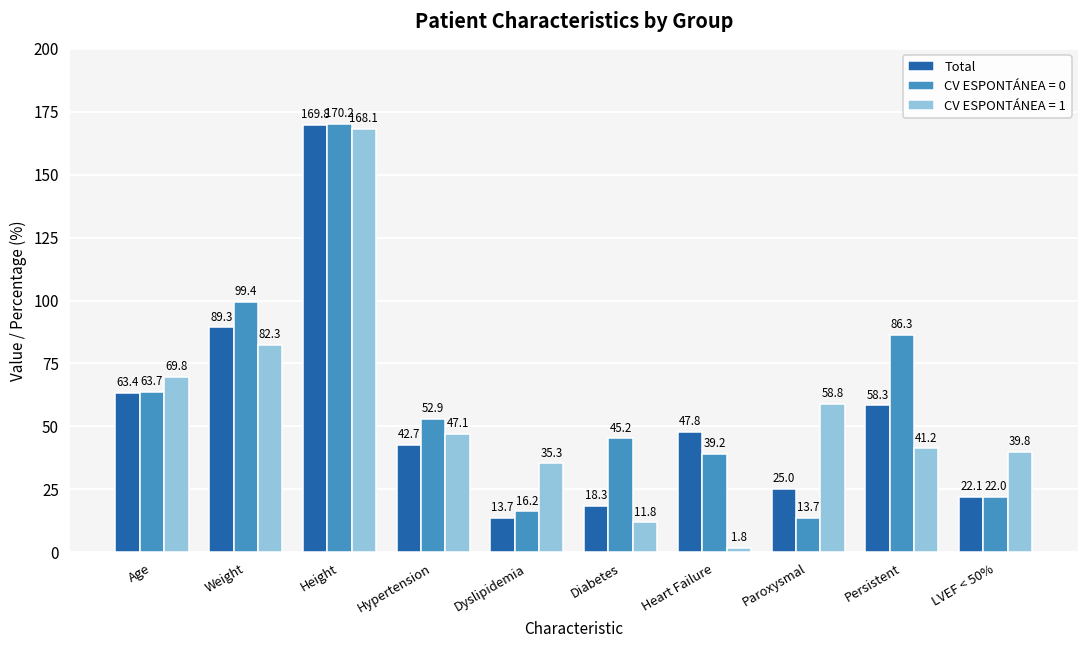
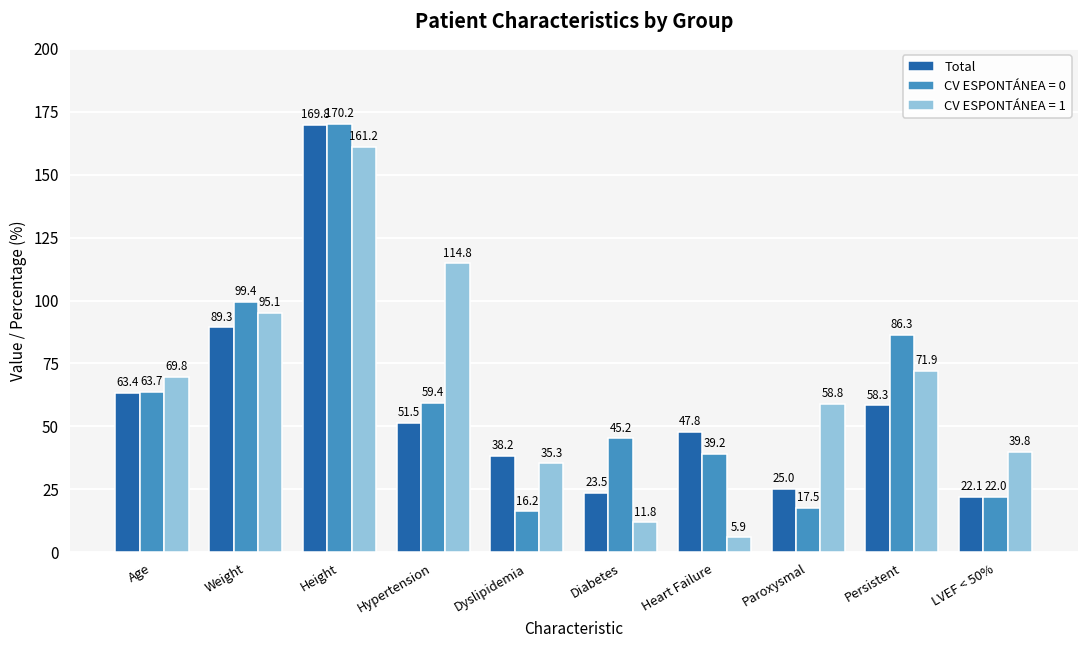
CV ESPONTÁNEA = 1, Weight: 82.3 -> 95.1
CV ESPONTÁNEA = 1, Height: 168.1 -> 161.2
Total, Hypertension: 42.7 -> 51.5
CV ESPONTÁNEA = 0, Hypertension: 52.9 -> 59.4
CV ESPONTÁNEA = 1, Hypertension: 47.1 -> 114.8
Total, Dyslipidemia: 13.7 -> 38.2
Total, Diabetes: 18.3 -> 23.5
CV ESPONTÁNEA = 1, Heart Failure: 1.8 -> 5.9
CV ESPONTÁNEA = 0, Paroxysmal: 13.7 -> 17.5
CV ESPONTÁNEA = 1, Persistent: 41.2 -> 71.9
